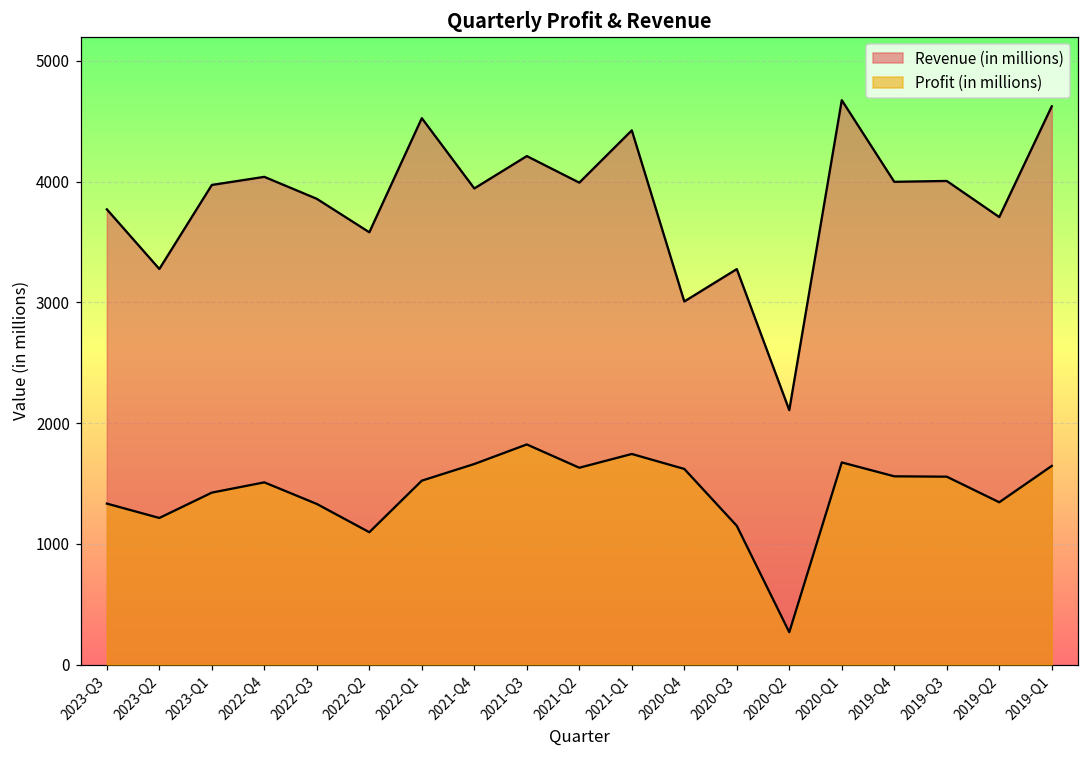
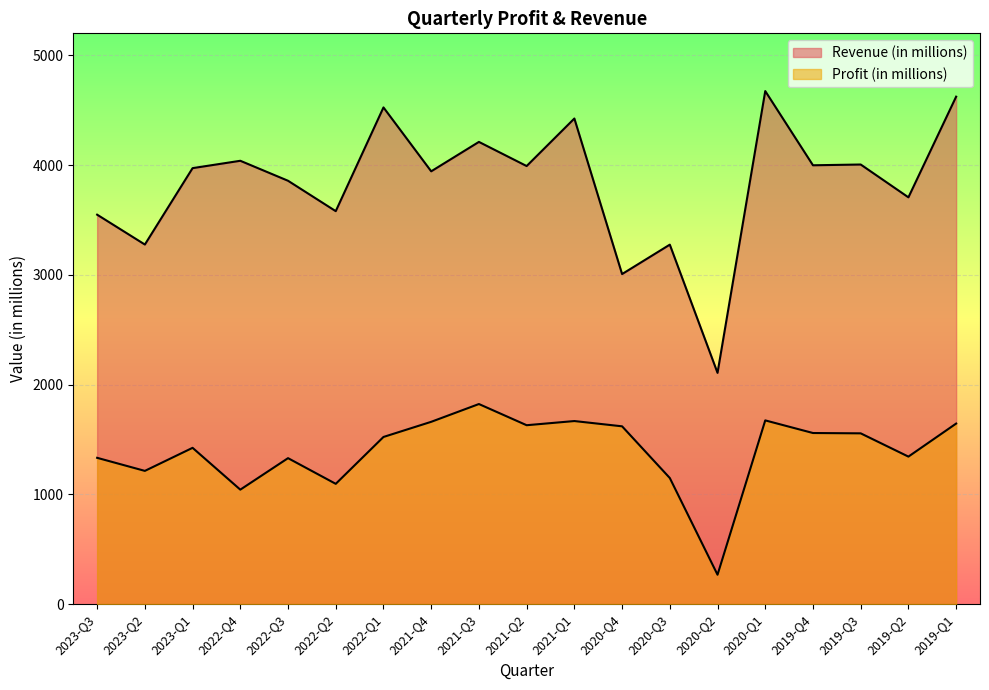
Revenue (in millions), 2023-Q3: 3770 -> 3550
Profit (in millions), 2022-Q4: 1510 -> 1040
Profit (in millions), 2021-Q1: 1740 -> 1670
